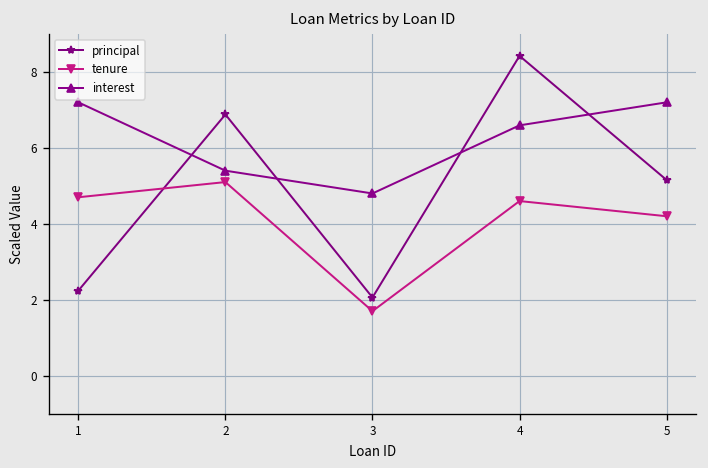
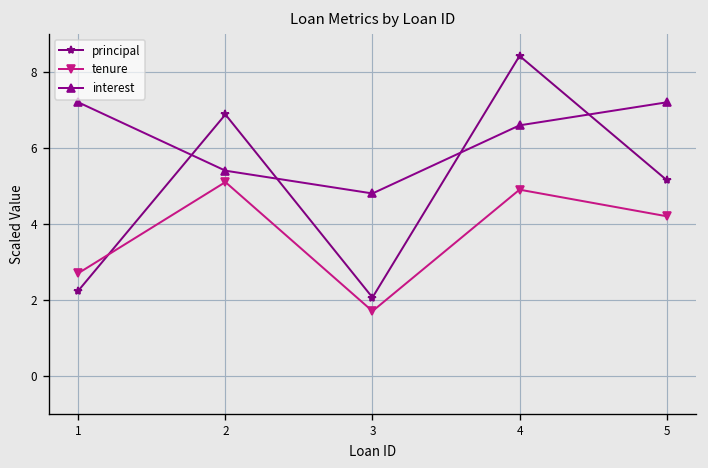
tenure, 1: 4.7 -> 2.7
tenure, 4: 4.6 -> 4.9
